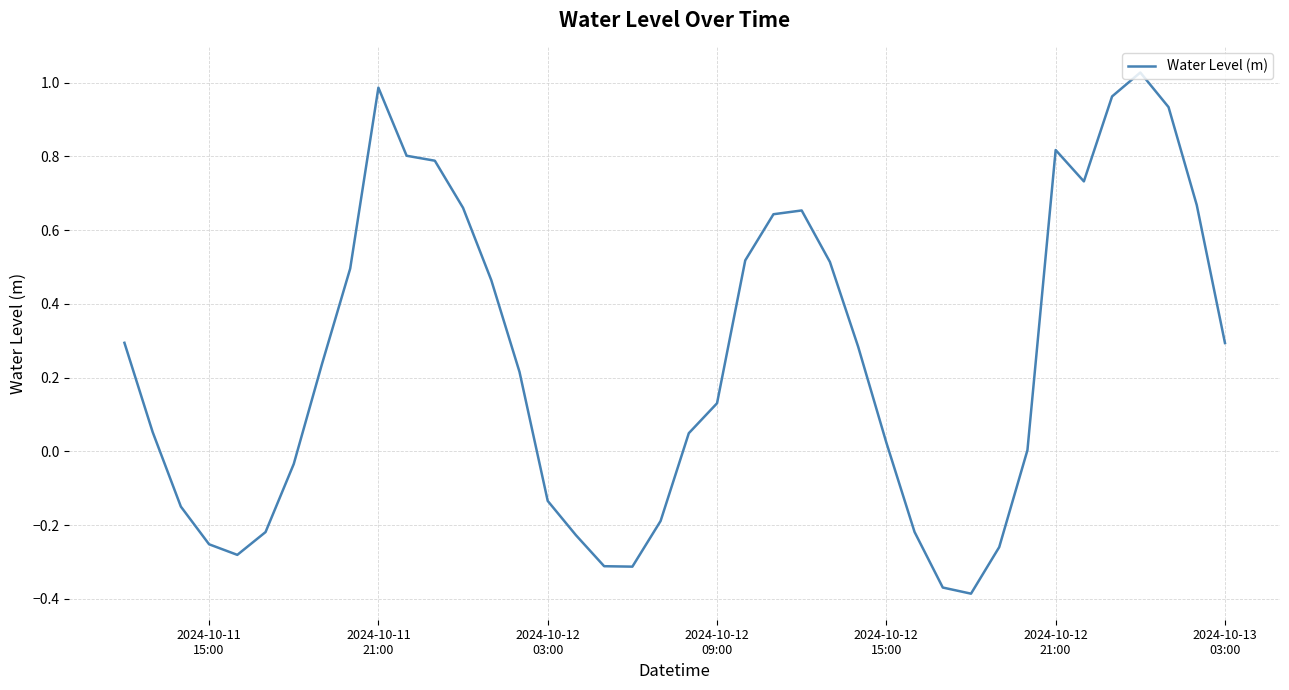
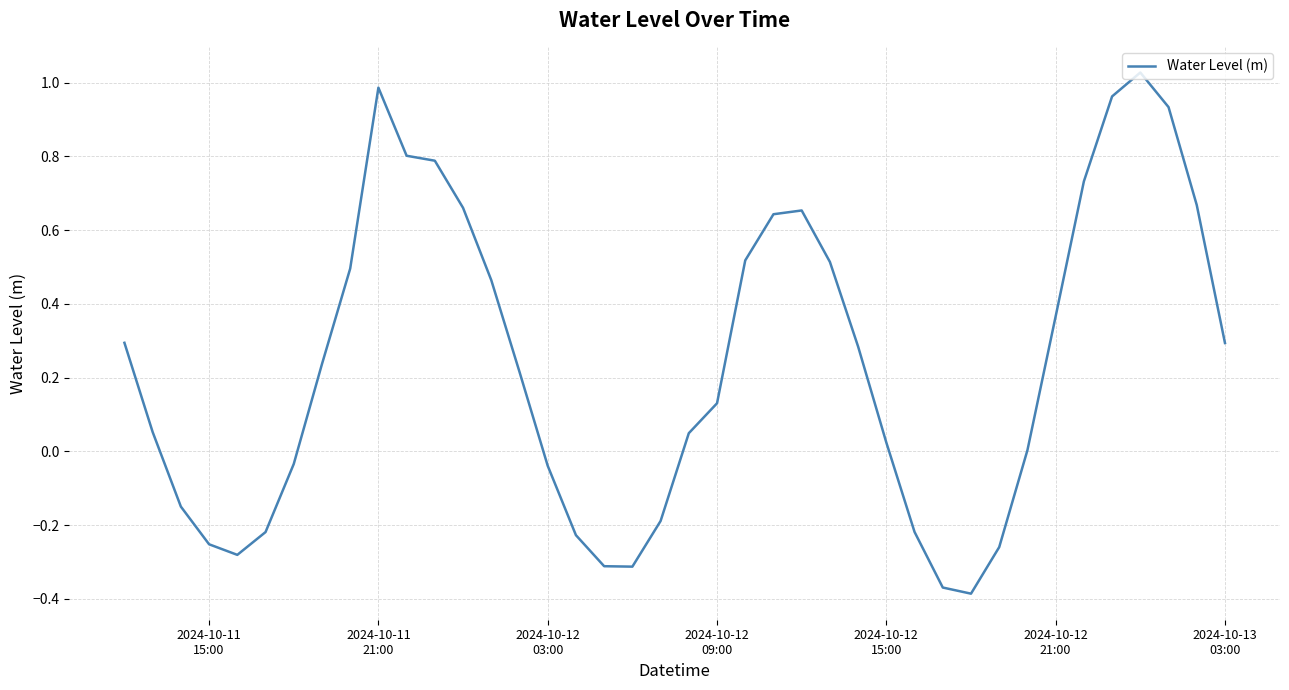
2024-10-12 03:00: -0.13 -> -0.04
2024-10-12 21:00: 0.82 -> 0.37
